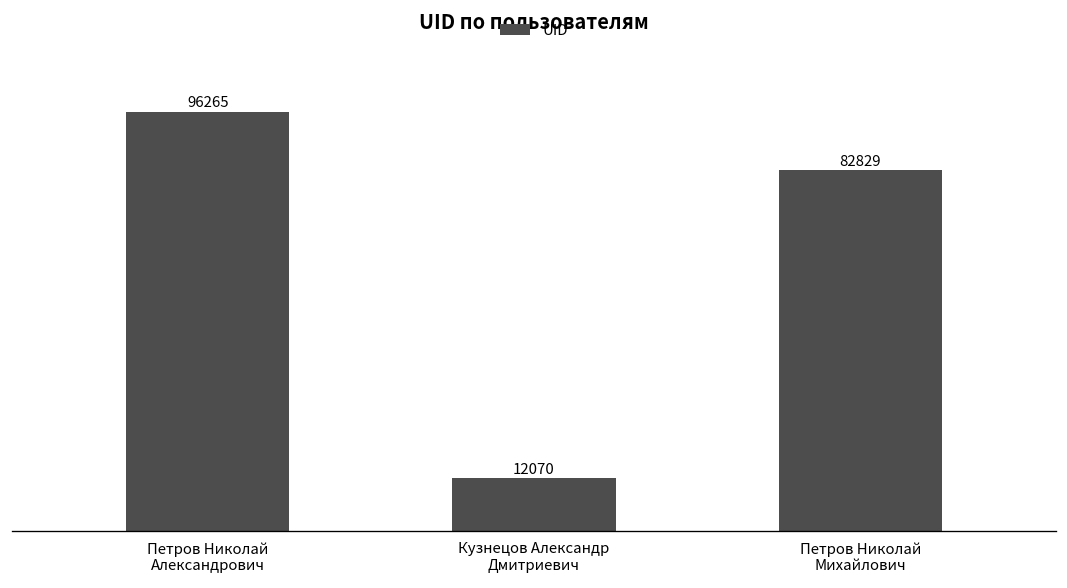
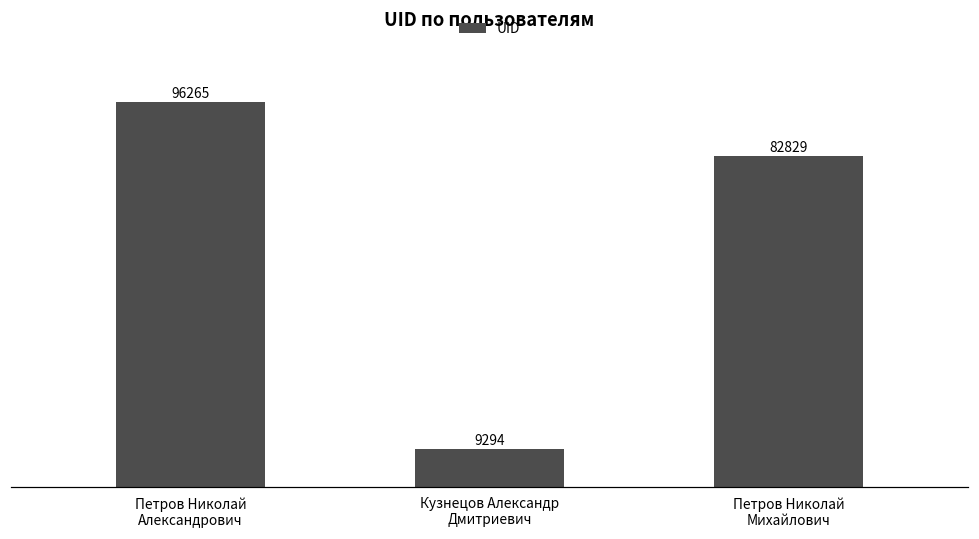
Кузнецов Александр Дмитриевич: 12070 -> 9294
